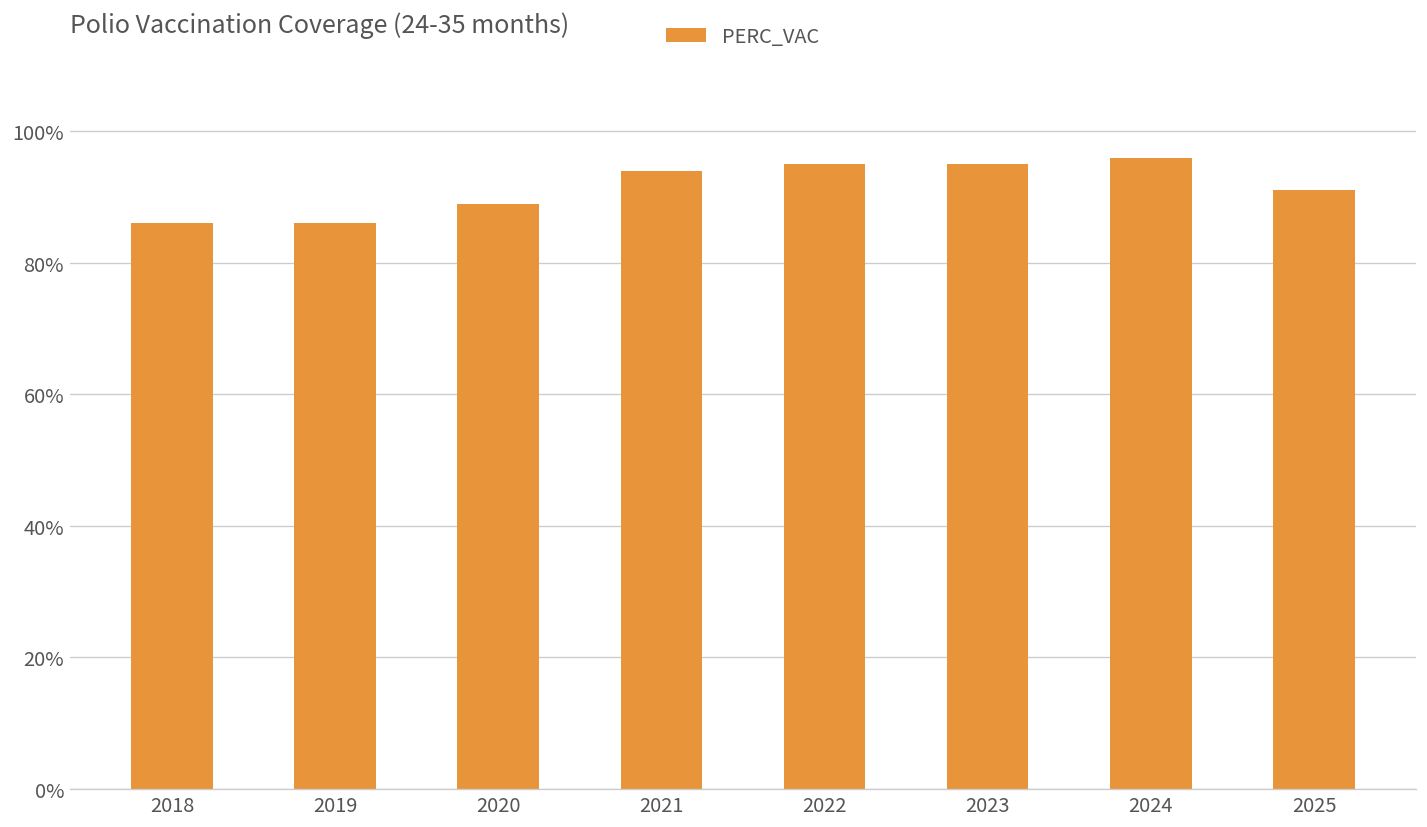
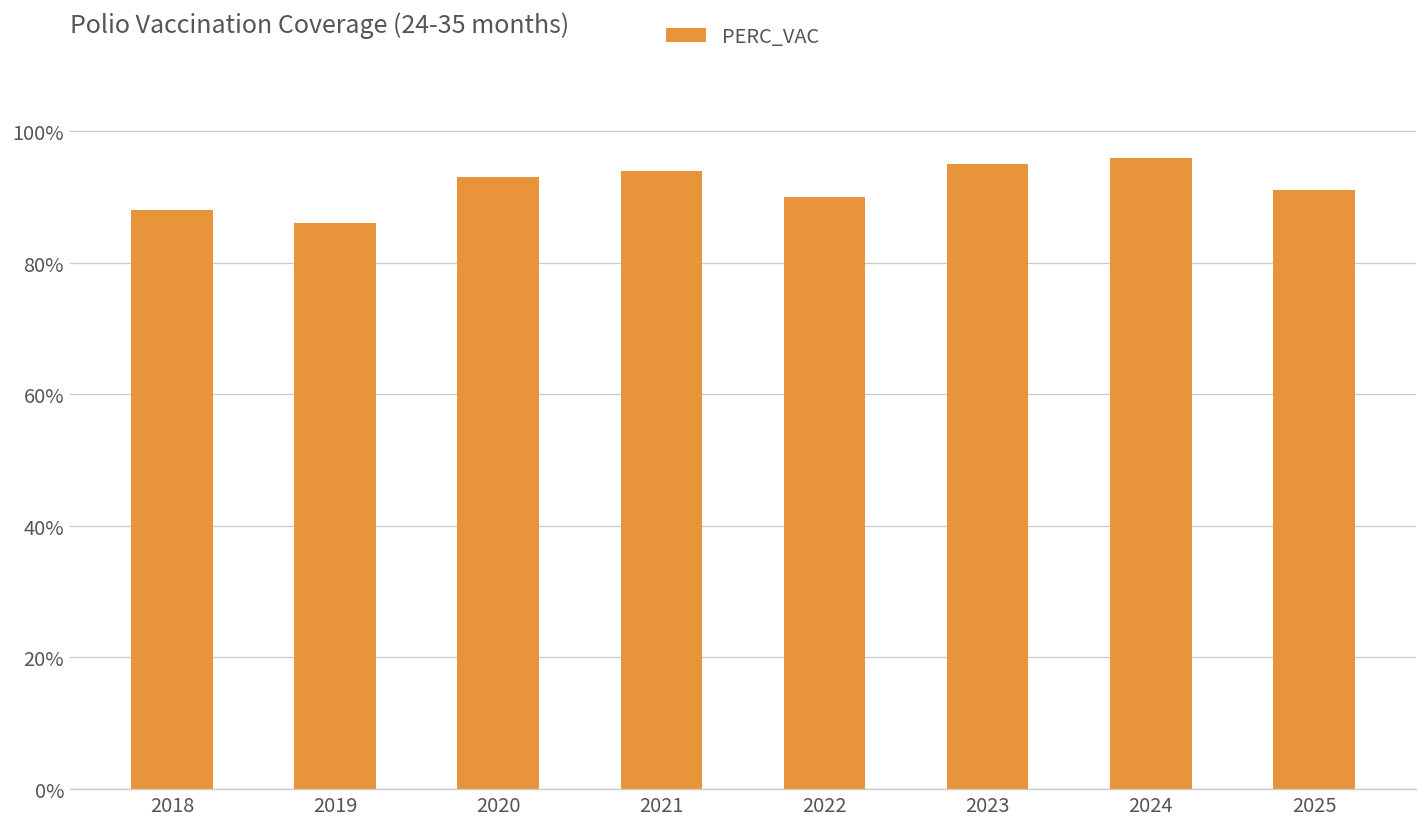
2018: 86% -> 88%
2020: 89% -> 93%
2022: 95% -> 90%
